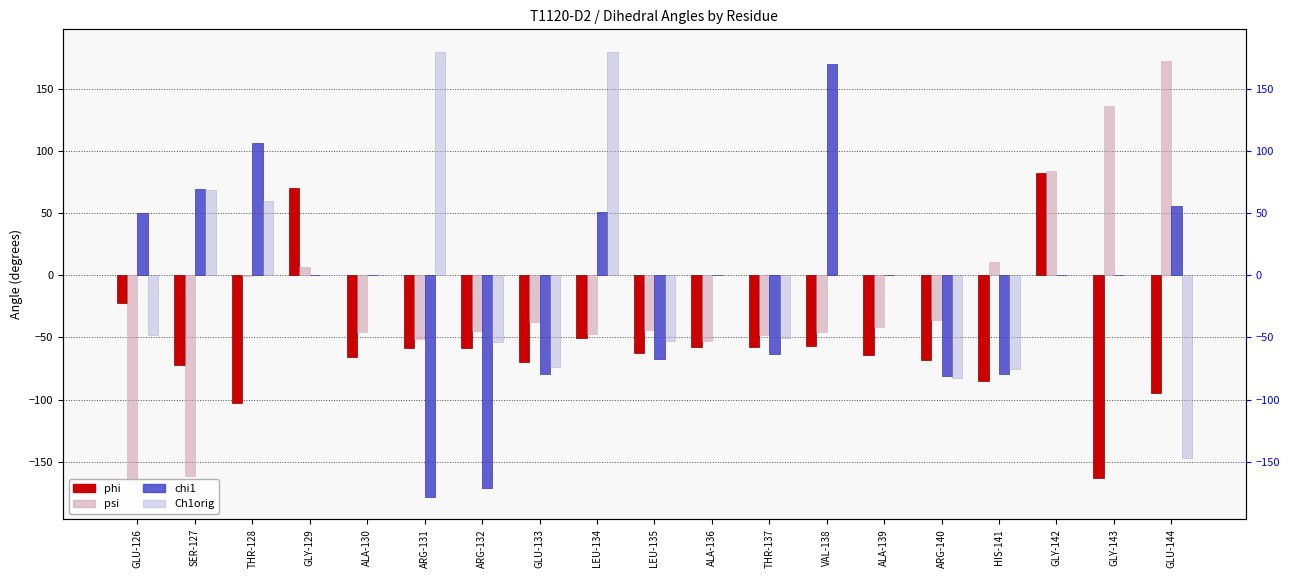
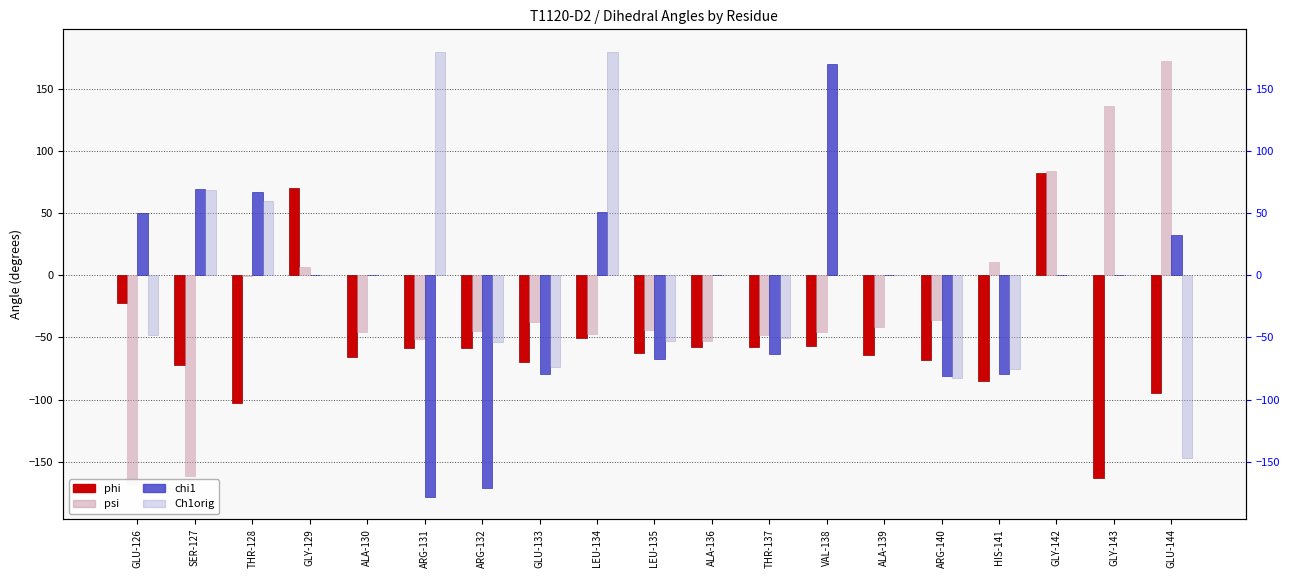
chi1, THR-128: 107 -> 67
chi1, GLU-144: 55 -> 32
